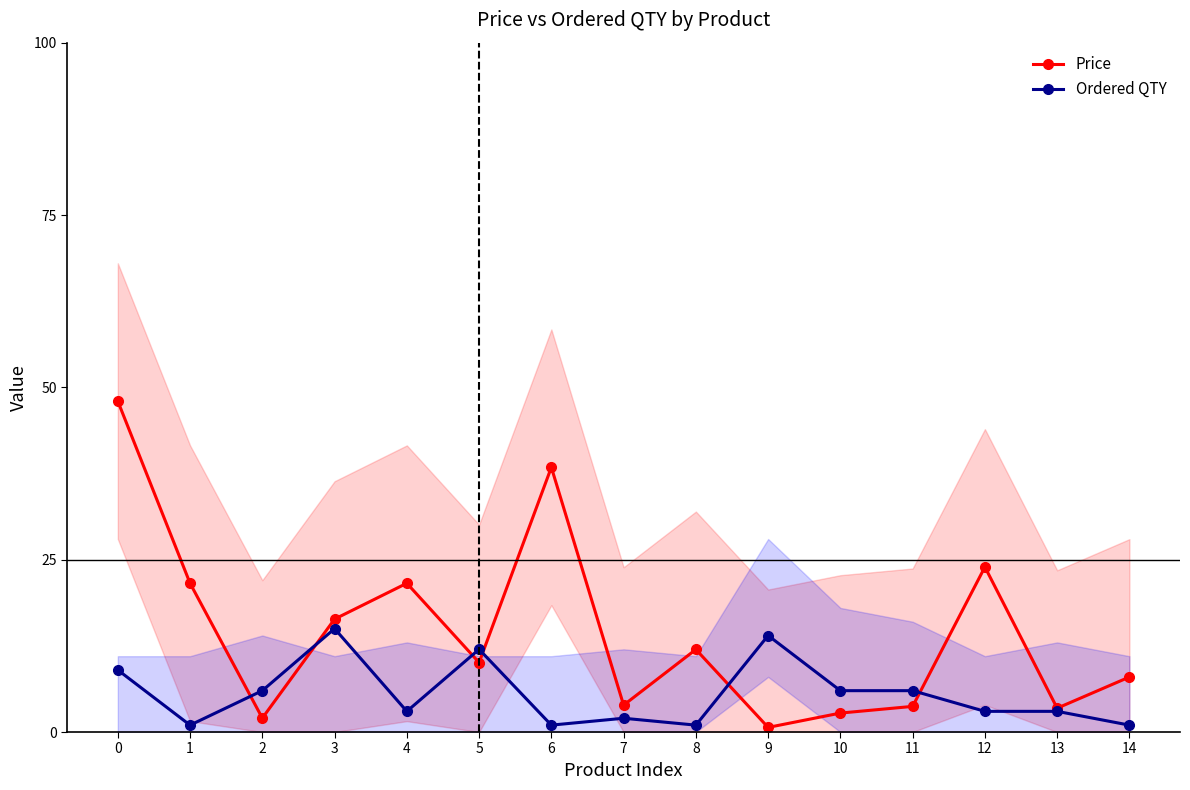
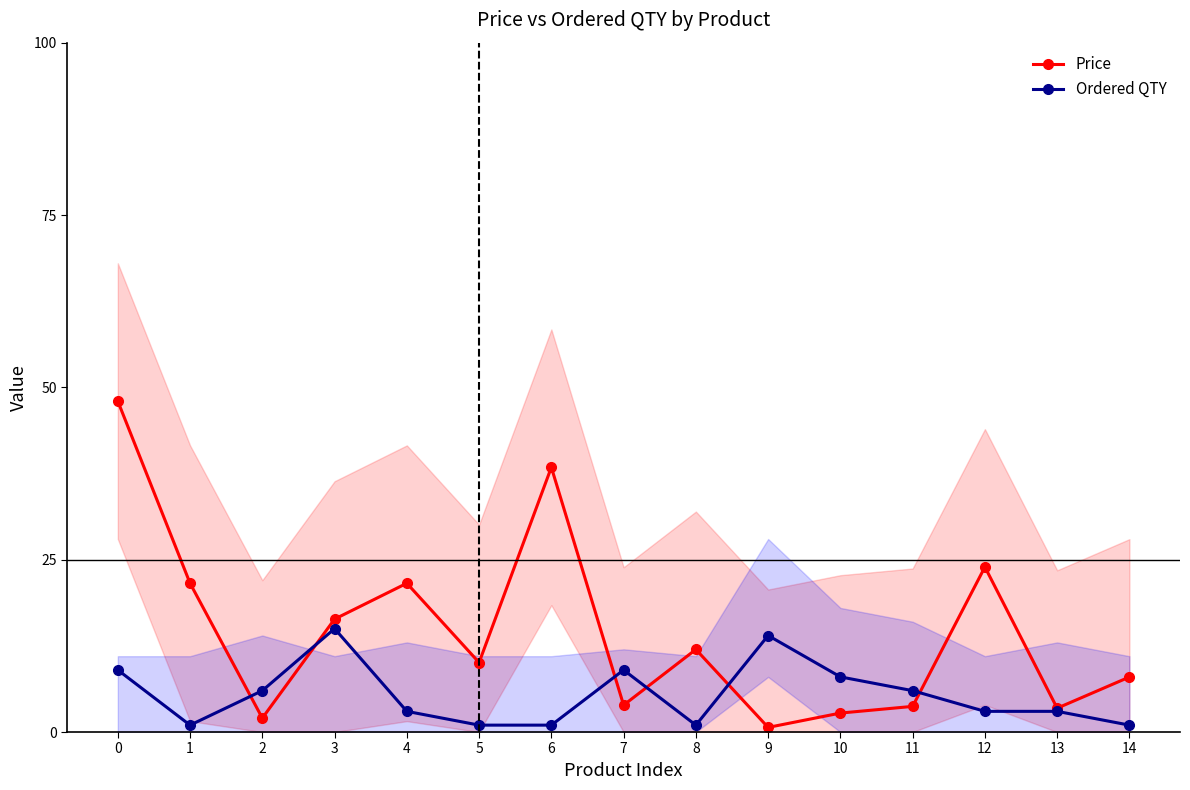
Ordered QTY, 5: 12 -> 1
Ordered QTY, 7: 2 -> 9
Ordered QTY, 10: 6 -> 8
